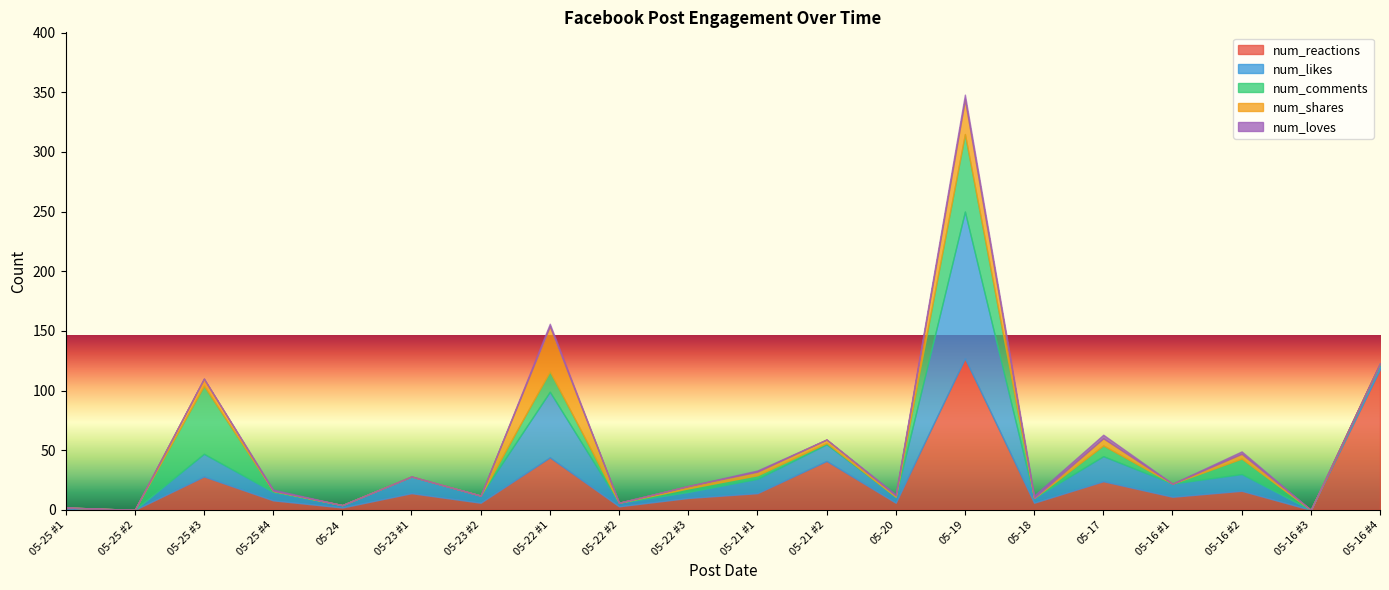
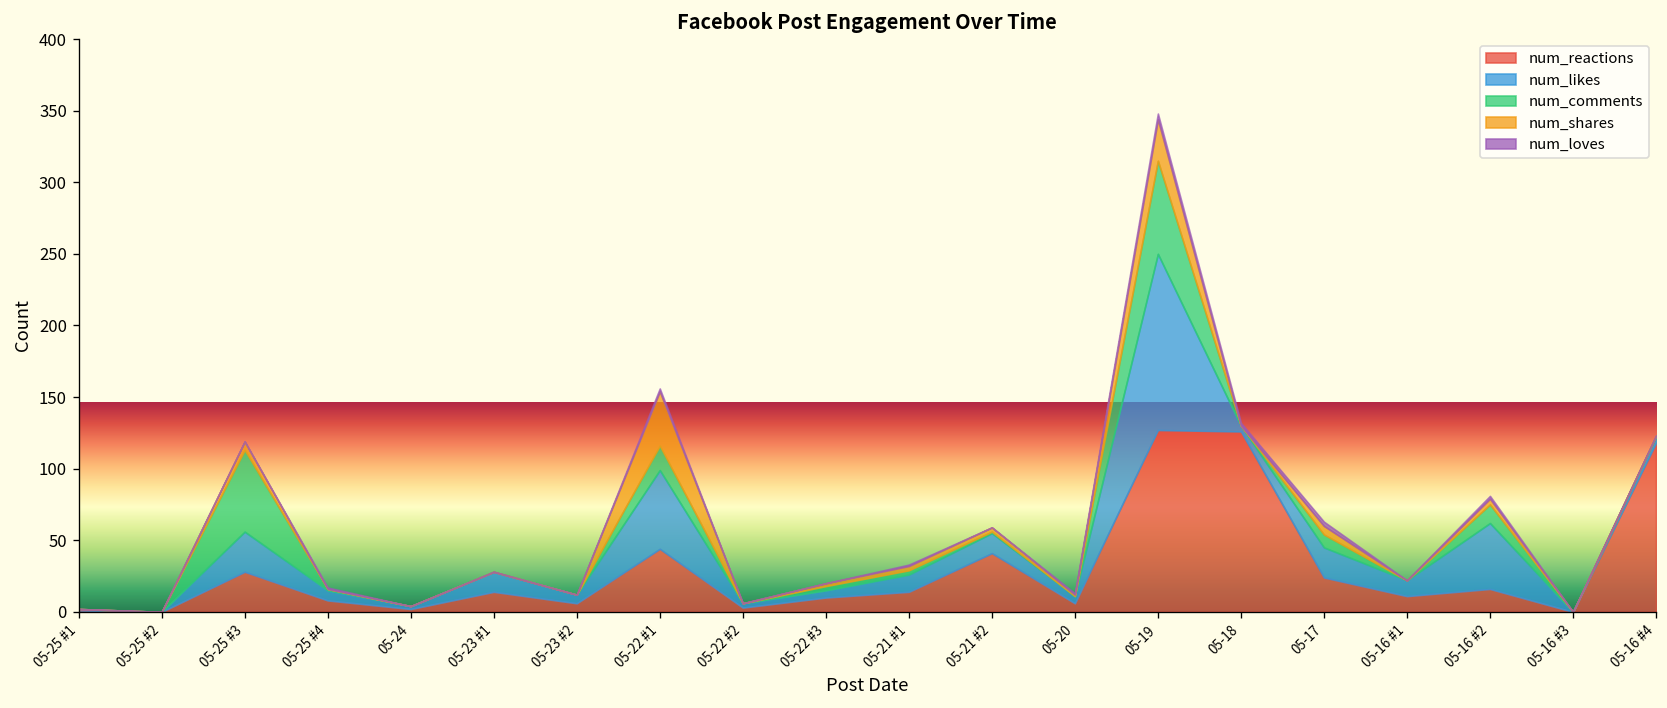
num_likes, 05-25 #3: 19 -> 28
num_reactions, 05-18: 6 -> 126
num_likes, 05-16 #2: 14 -> 46
